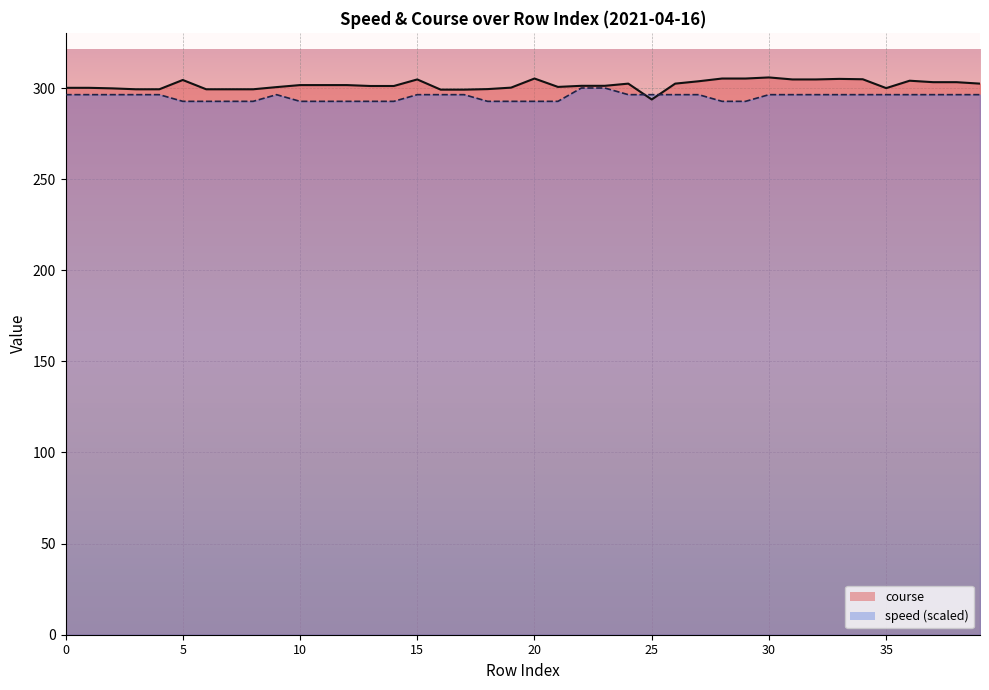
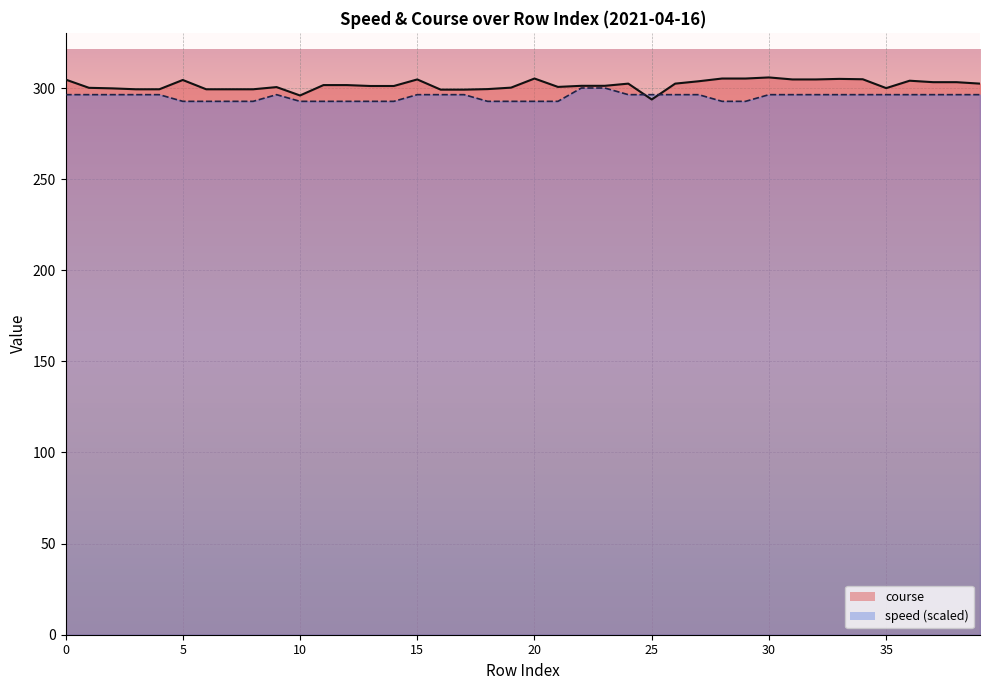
course, 0: 300 -> 305
course, 10: 302 -> 296
